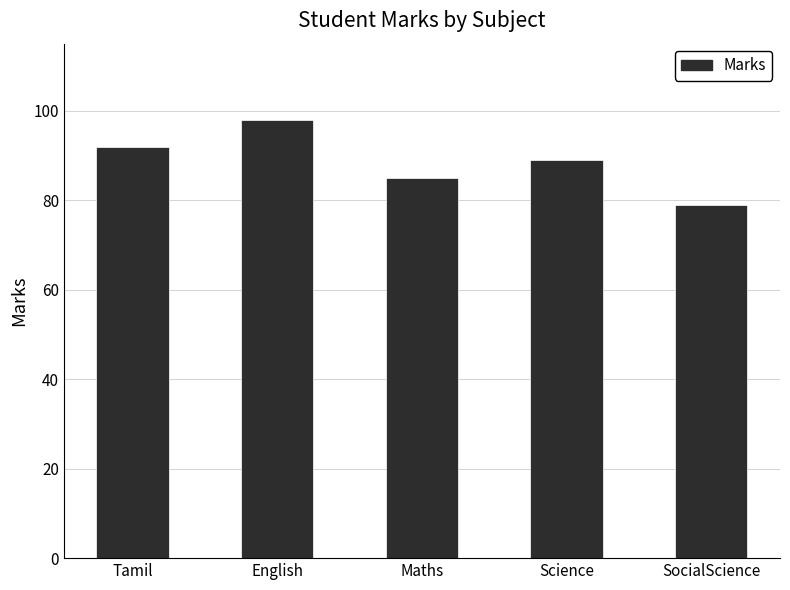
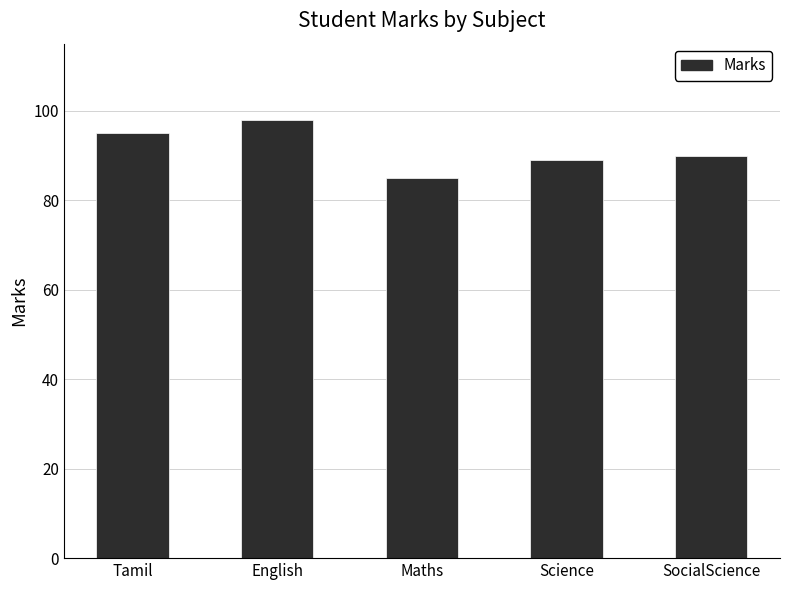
Tamil: 92 -> 95
SocialScience: 79 -> 90
